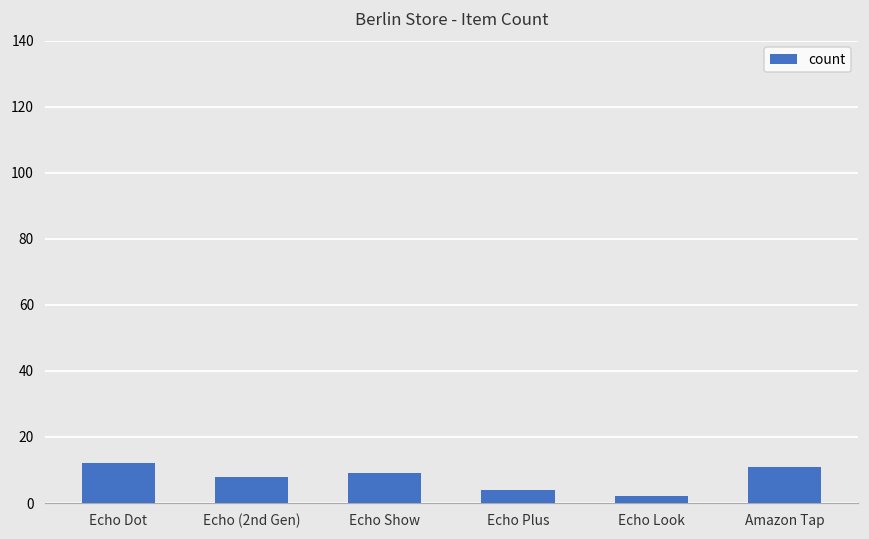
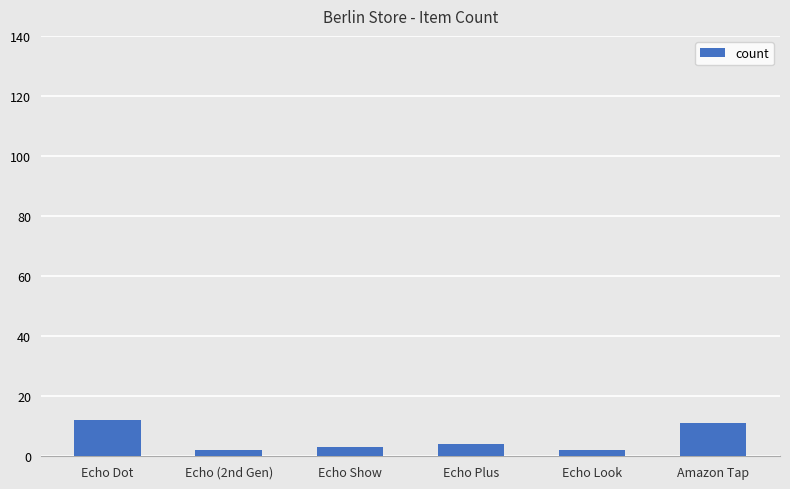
Echo (2nd Gen): 8 -> 2
Echo Show: 9 -> 3
